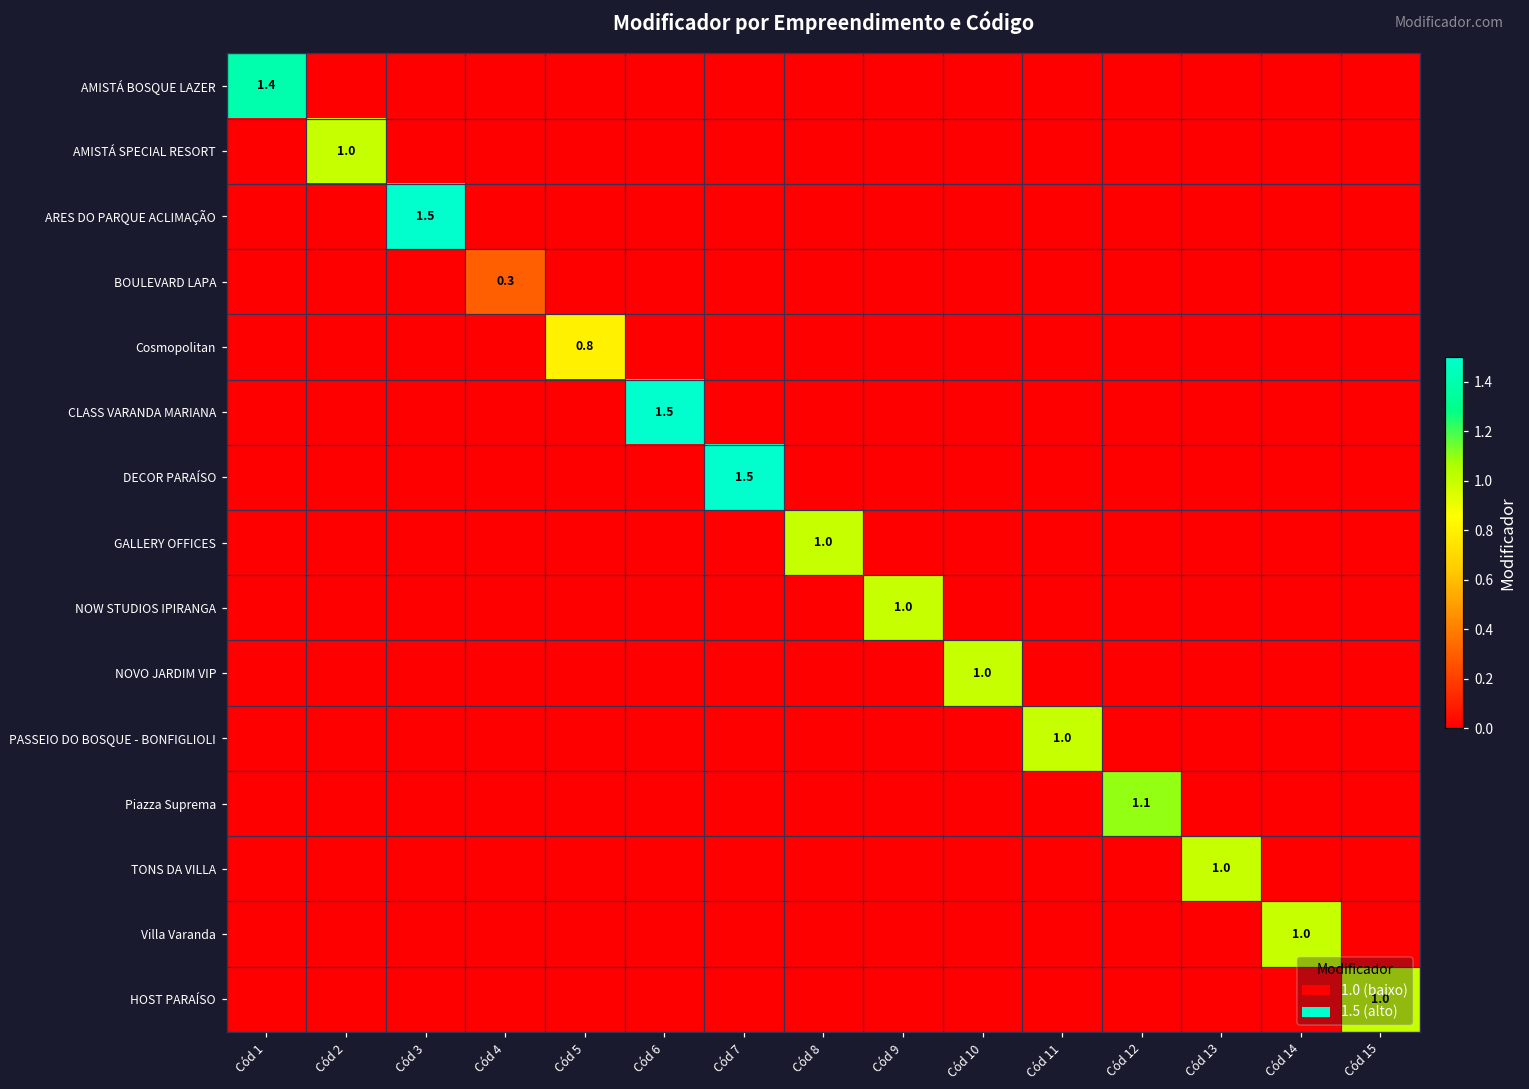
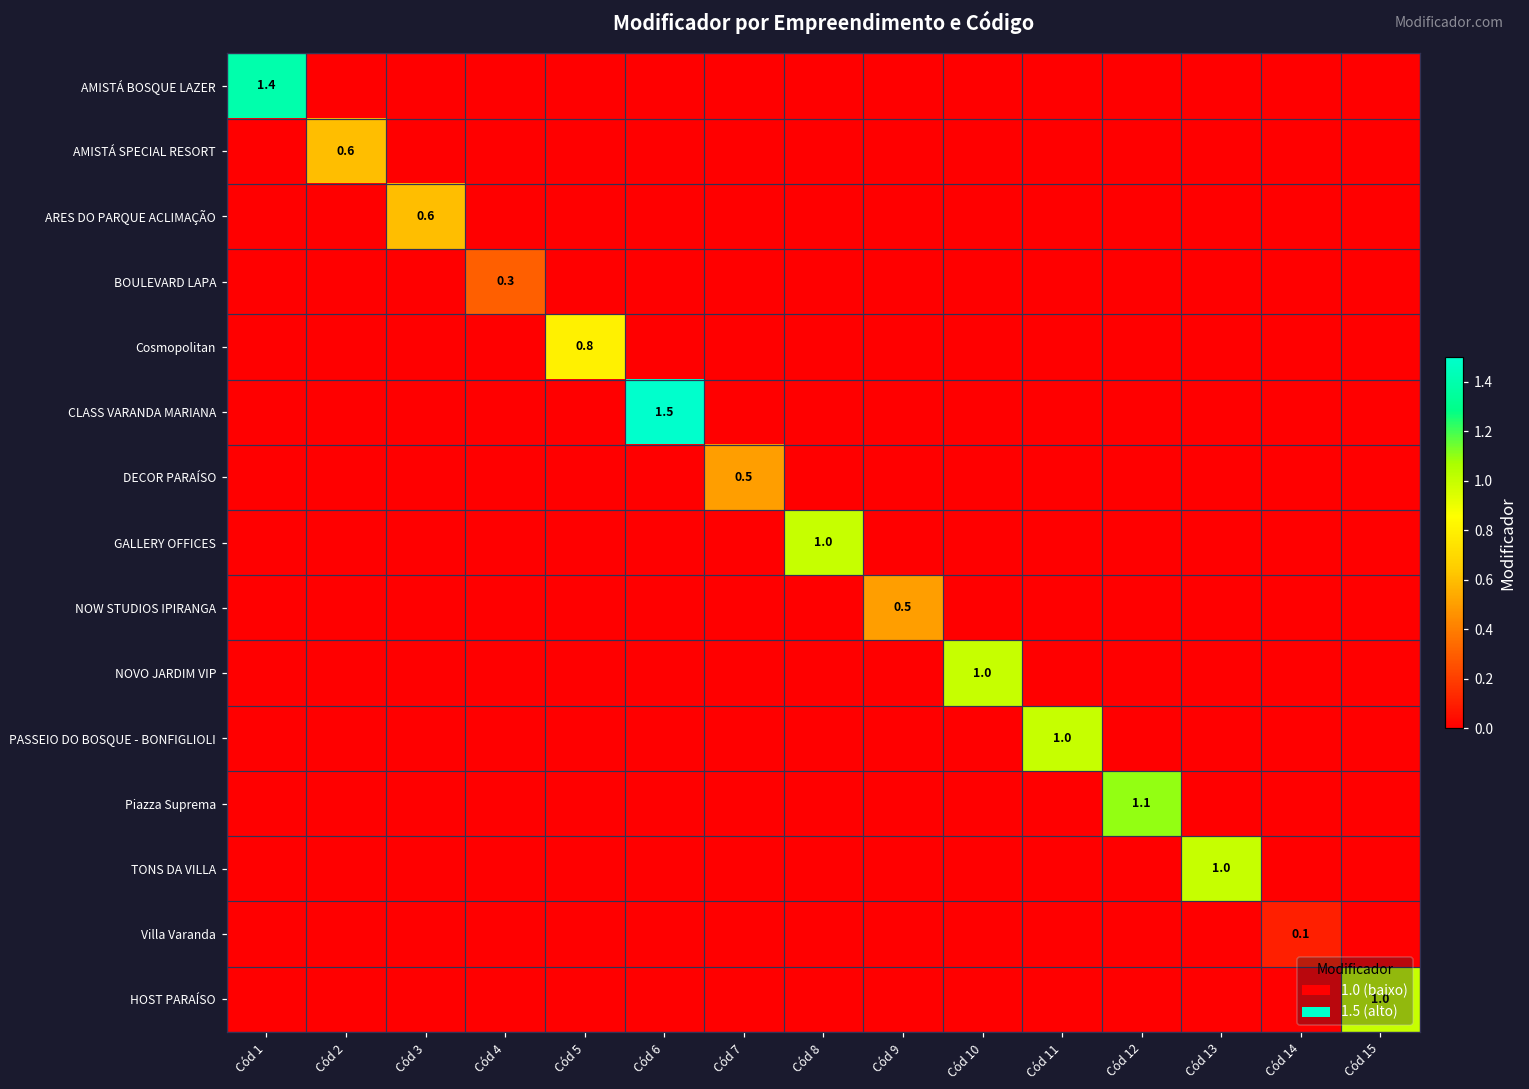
AMISTÁ SPECIAL RESORT, Cód 2: 1.0 -> 0.6
ARES DO PARQUE ACLIMAÇÃO, Cód 3: 1.5 -> 0.6
DECOR PARAÍSO, Cód 7: 1.5 -> 0.5
NOW STUDIOS IPIRANGA, Cód 9: 1.0 -> 0.5
Villa Varanda, Cód 14: 1.0 -> 0.1
